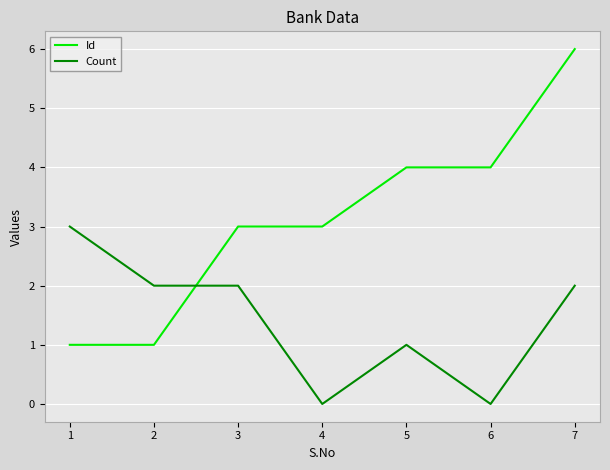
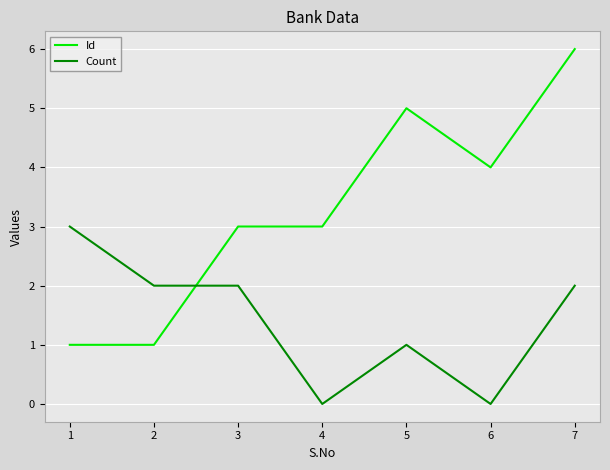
Id, 5: 4 -> 5
